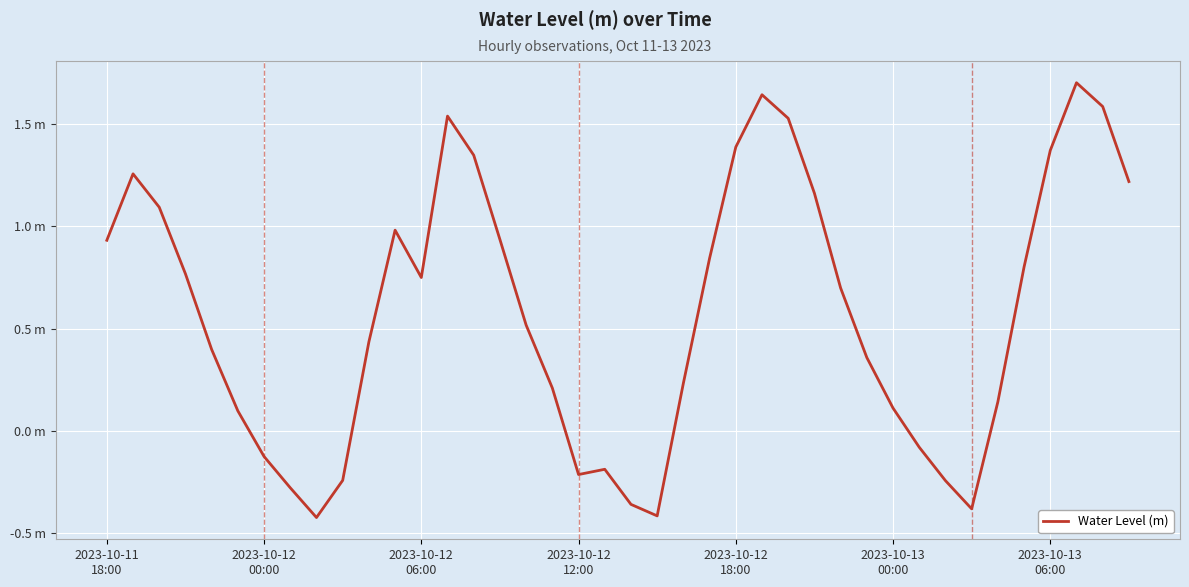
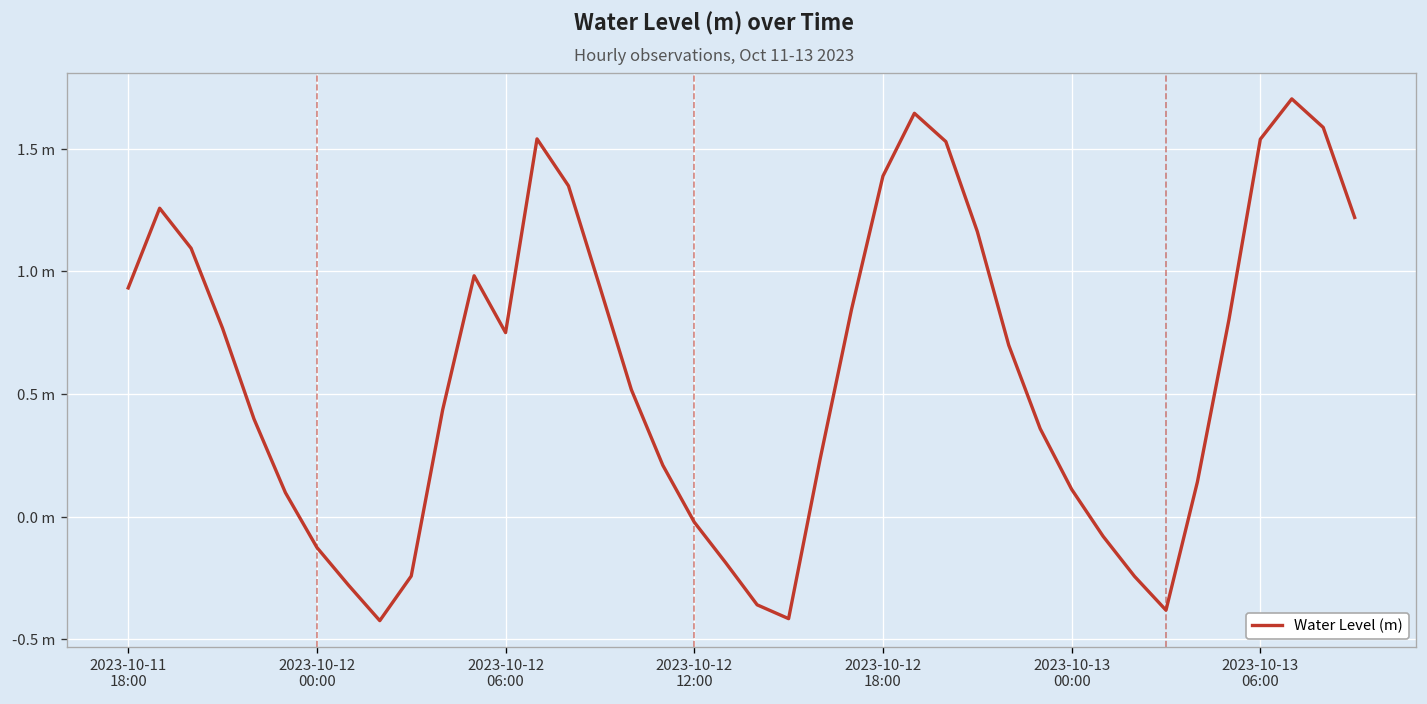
2023-10-12 12:00: -0.21 m -> -0.02 m
2023-10-13 06:00: 1.37 m -> 1.54 m
